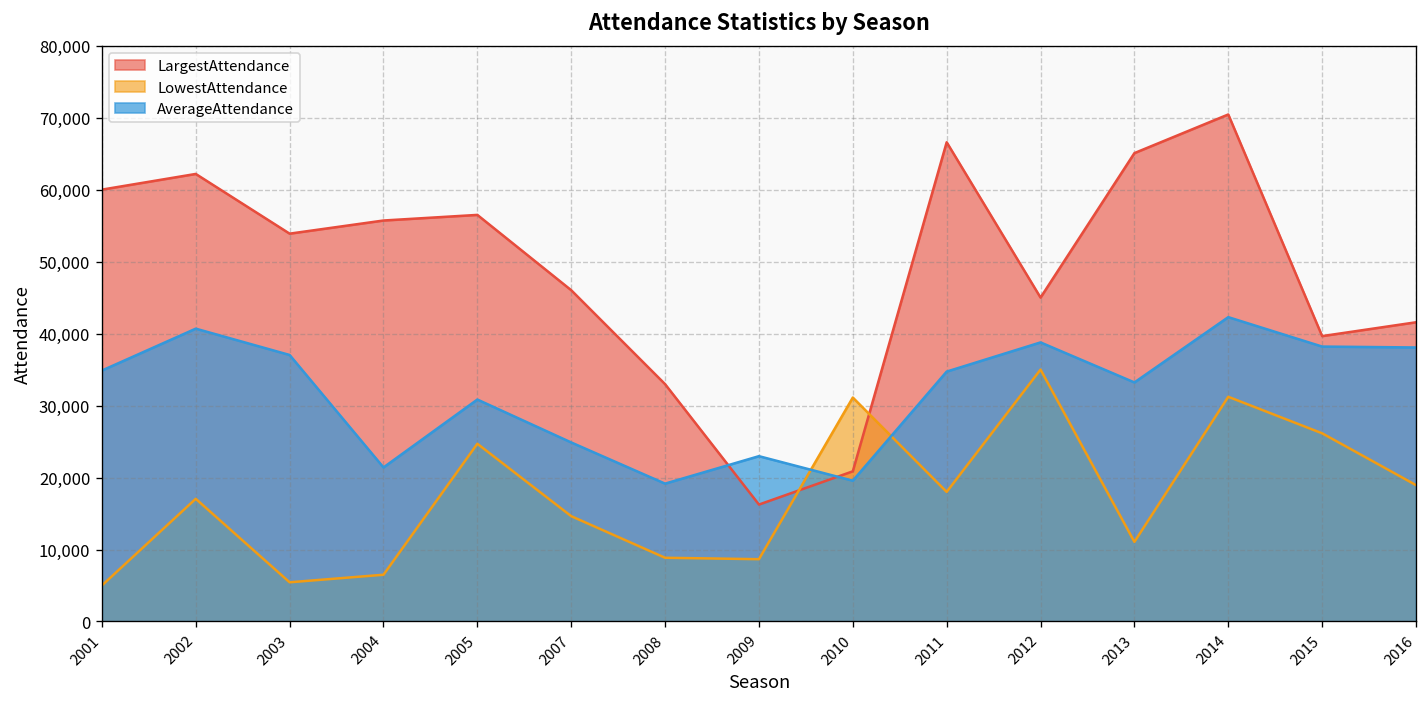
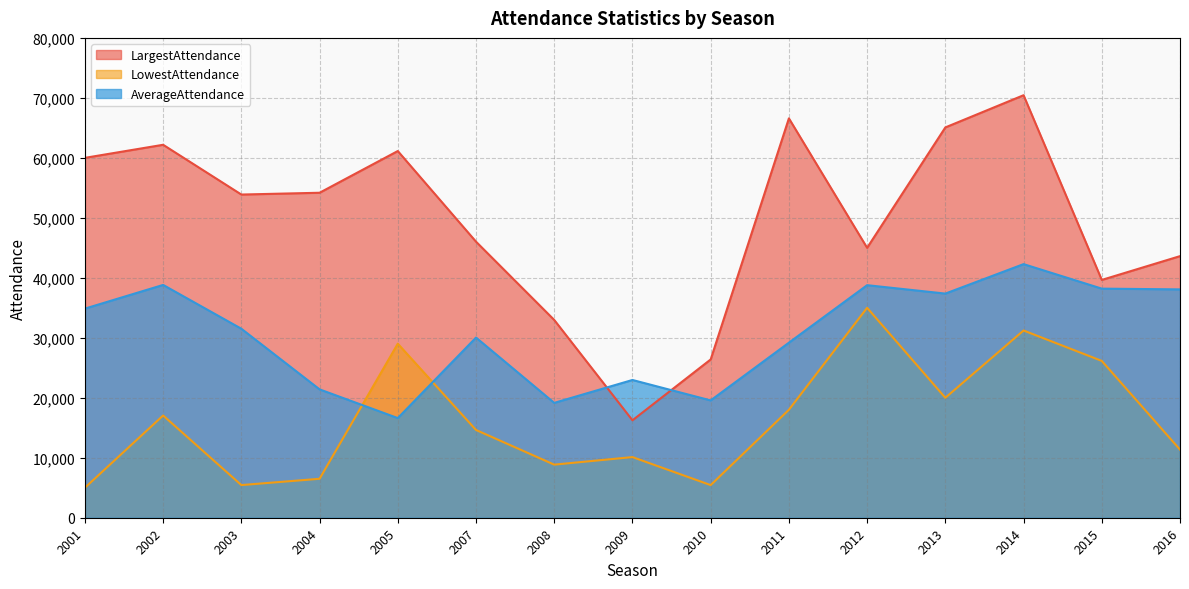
AverageAttendance, 2002: 41,000 -> 39,000
AverageAttendance, 2003: 37,000 -> 32,000
LargestAttendance, 2004: 56,000 -> 54,000
LargestAttendance, 2005: 56,000 -> 61,000
LowestAttendance, 2005: 25,000 -> 29,000
AverageAttendance, 2005: 31,000 -> 17,000
AverageAttendance, 2007: 25,000 -> 30,000
LowestAttendance, 2009: 9,000 -> 10,000
LargestAttendance, 2010: 21,000 -> 26,000
LowestAttendance, 2010: 31,000 -> 5,000
AverageAttendance, 2011: 35,000 -> 29,000
LowestAttendance, 2013: 11,000 -> 20,000
AverageAttendance, 2013: 33,000 -> 37,000
LargestAttendance, 2016: 42,000 -> 44,000
LowestAttendance, 2016: 19,000 -> 11,000
